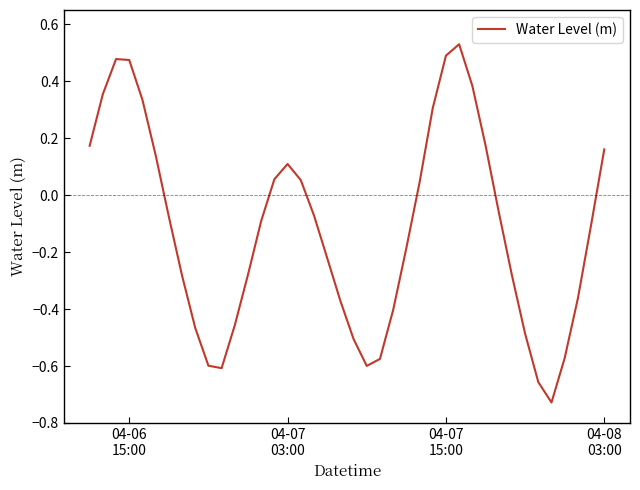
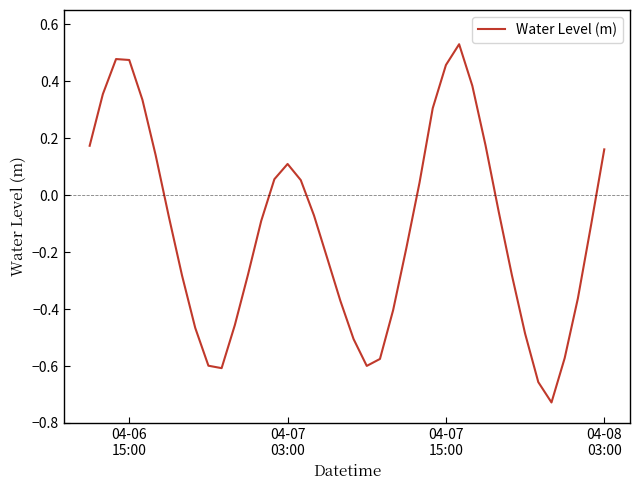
04-07 15:00: 0.49 -> 0.46
